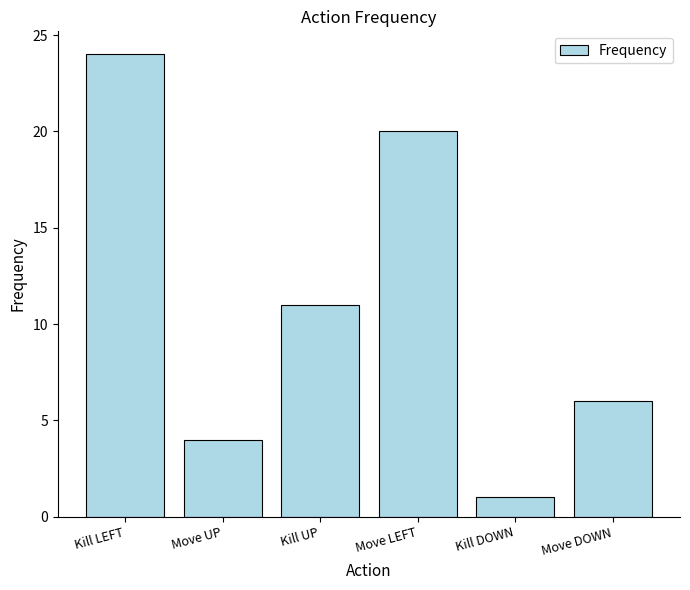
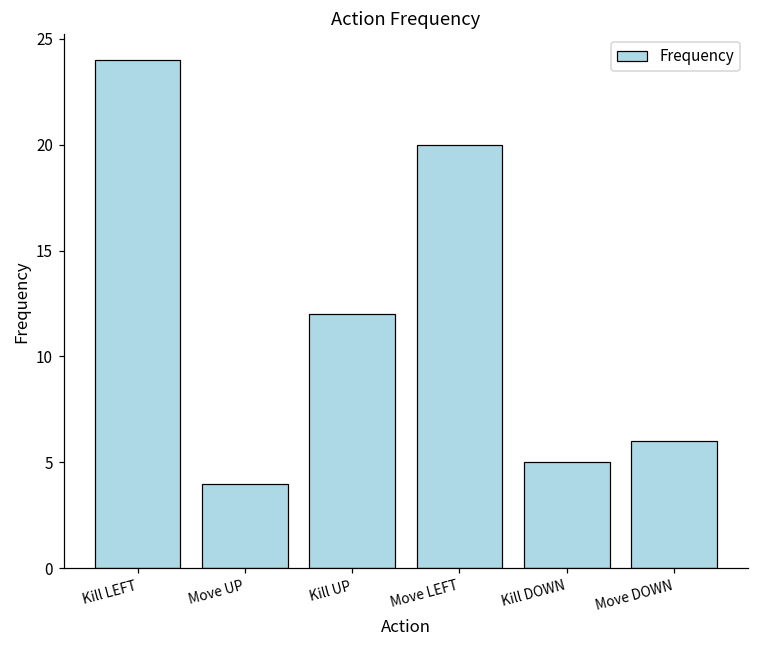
Kill UP: 11 -> 12
Kill DOWN: 1 -> 5
